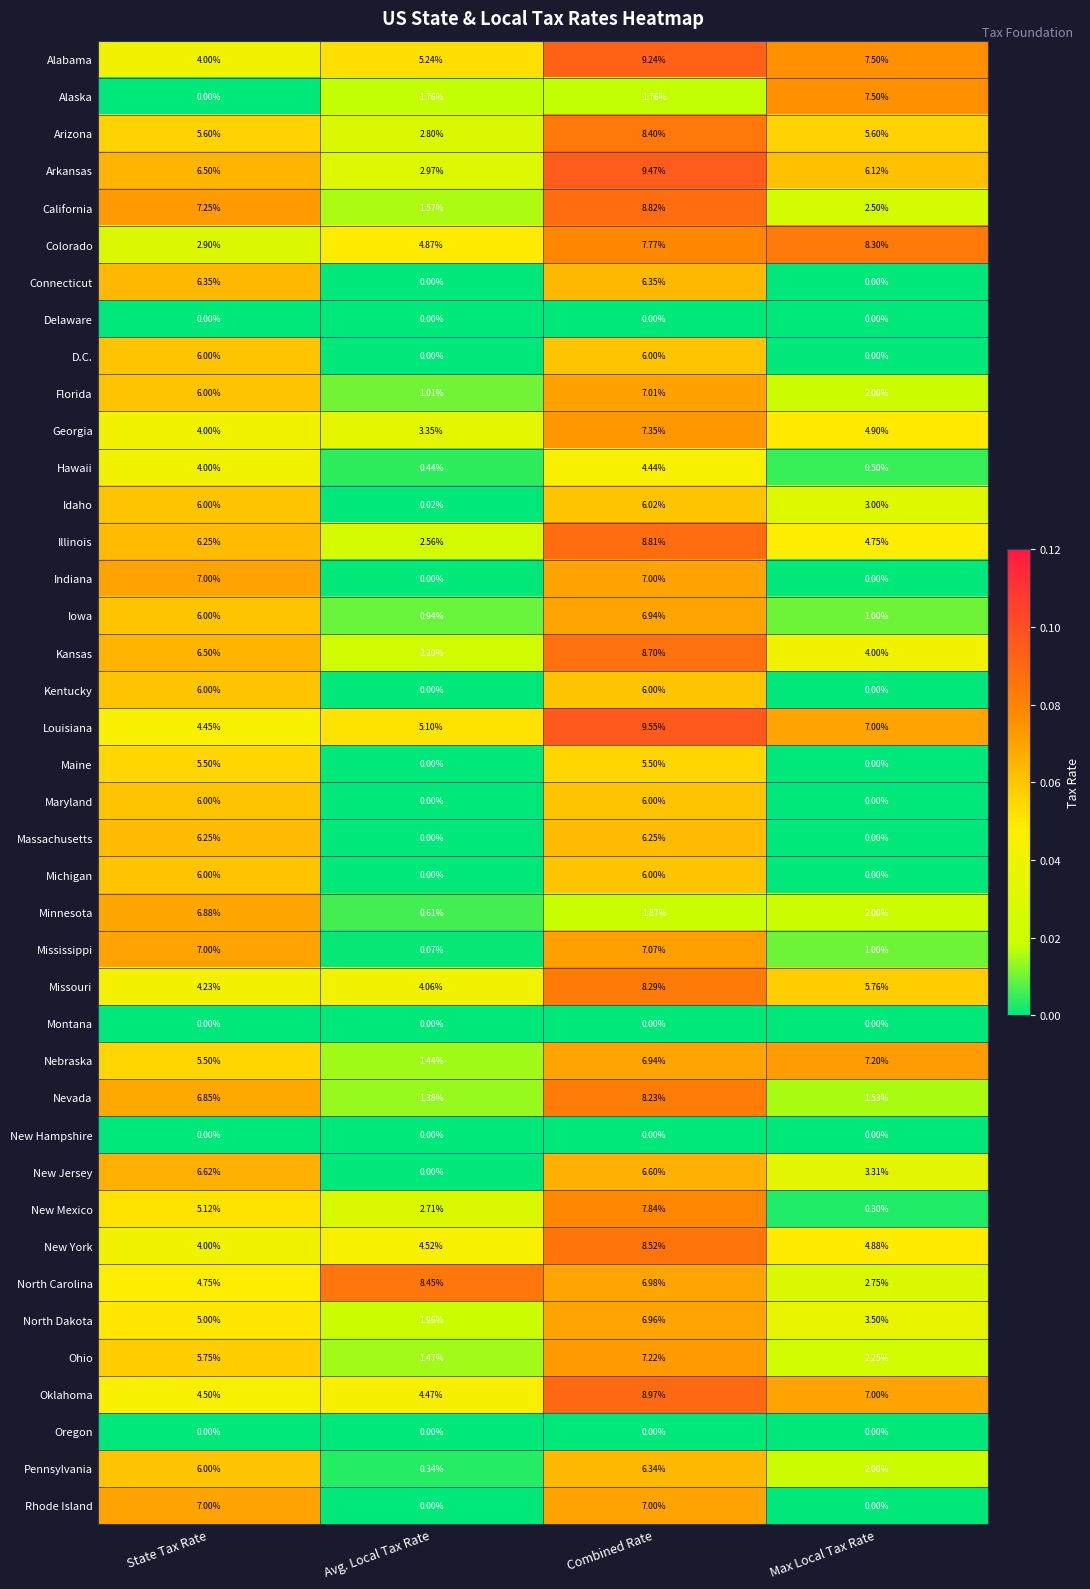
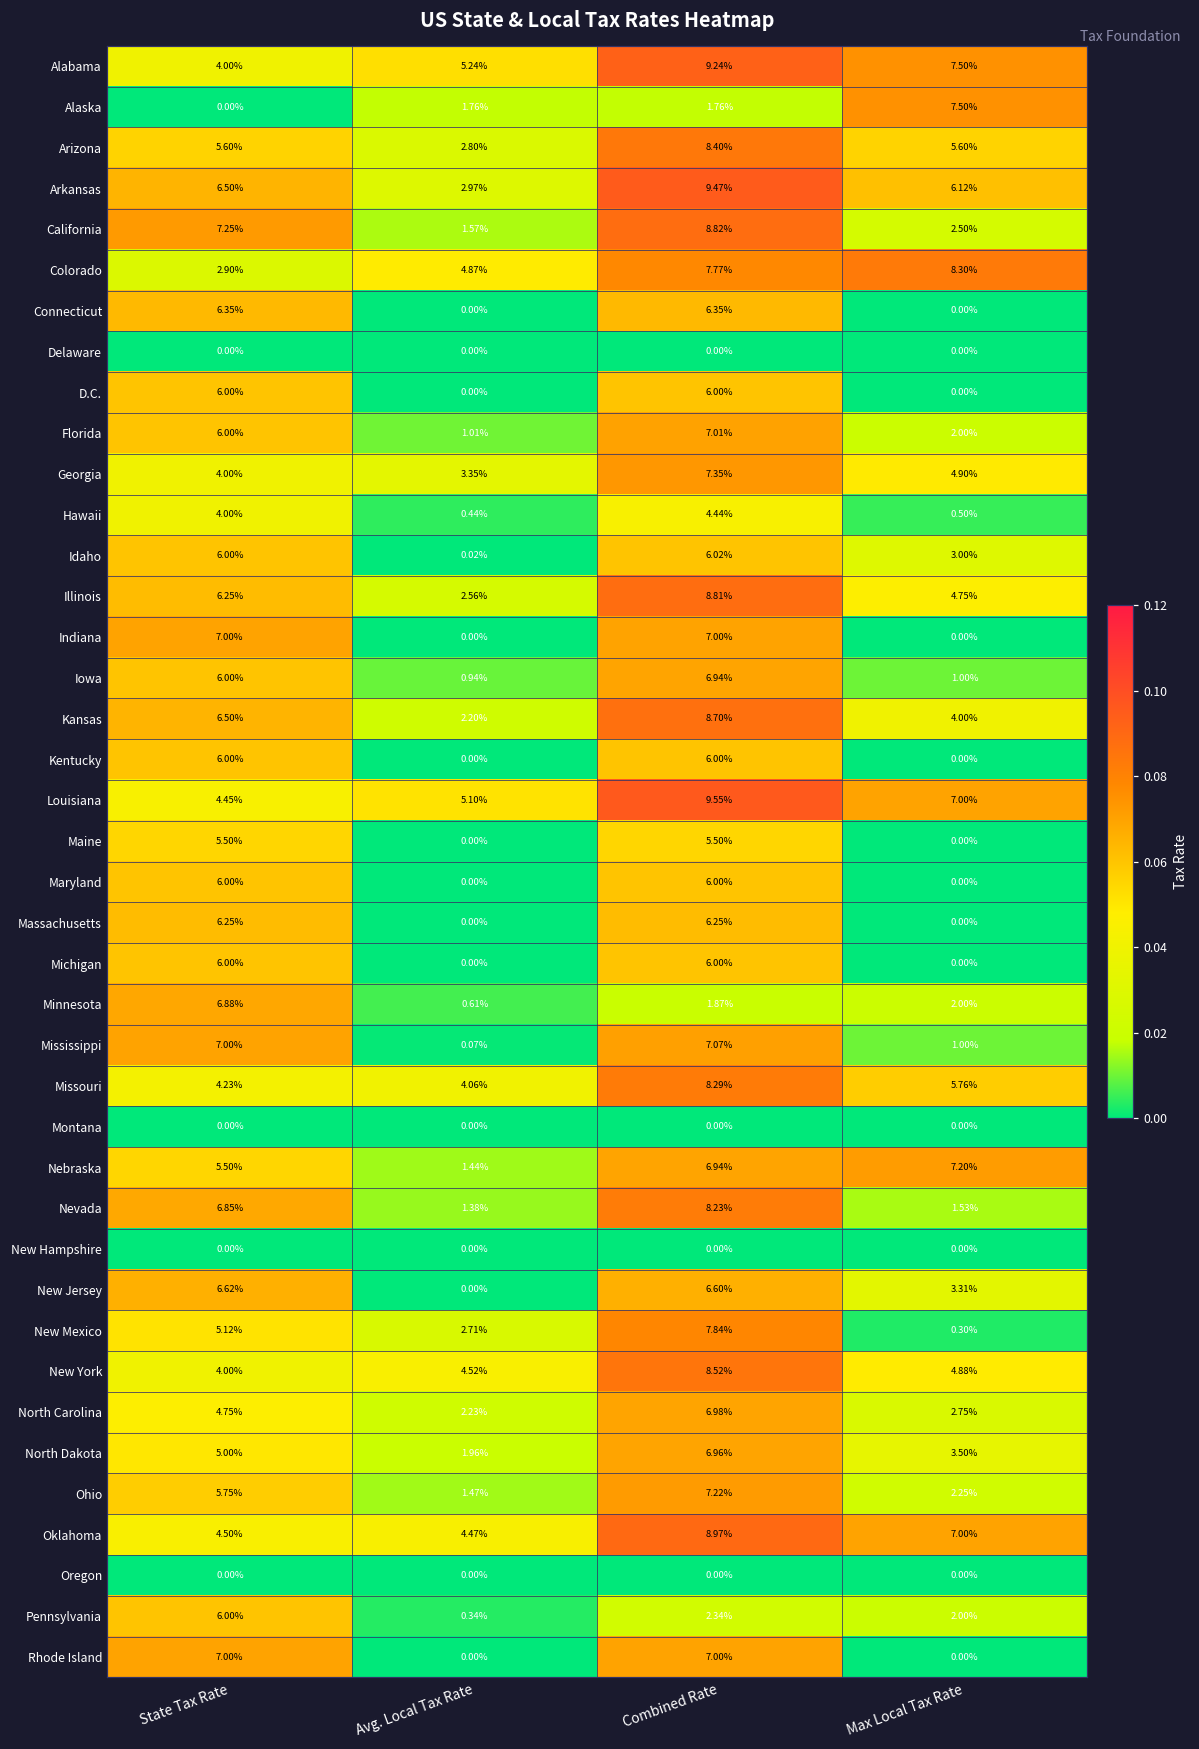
North Carolina, Avg. Local Tax Rate: 8.45% -> 2.23%
Pennsylvania, Combined Rate: 6.34% -> 2.34%
